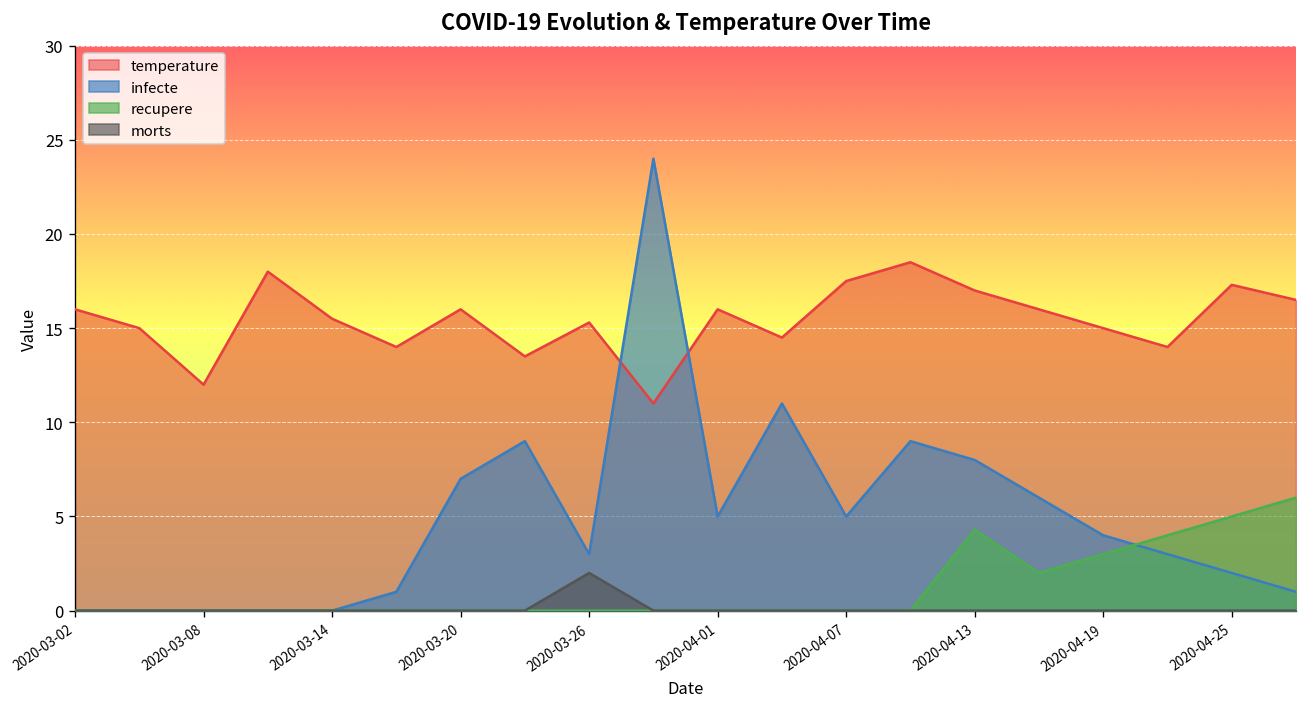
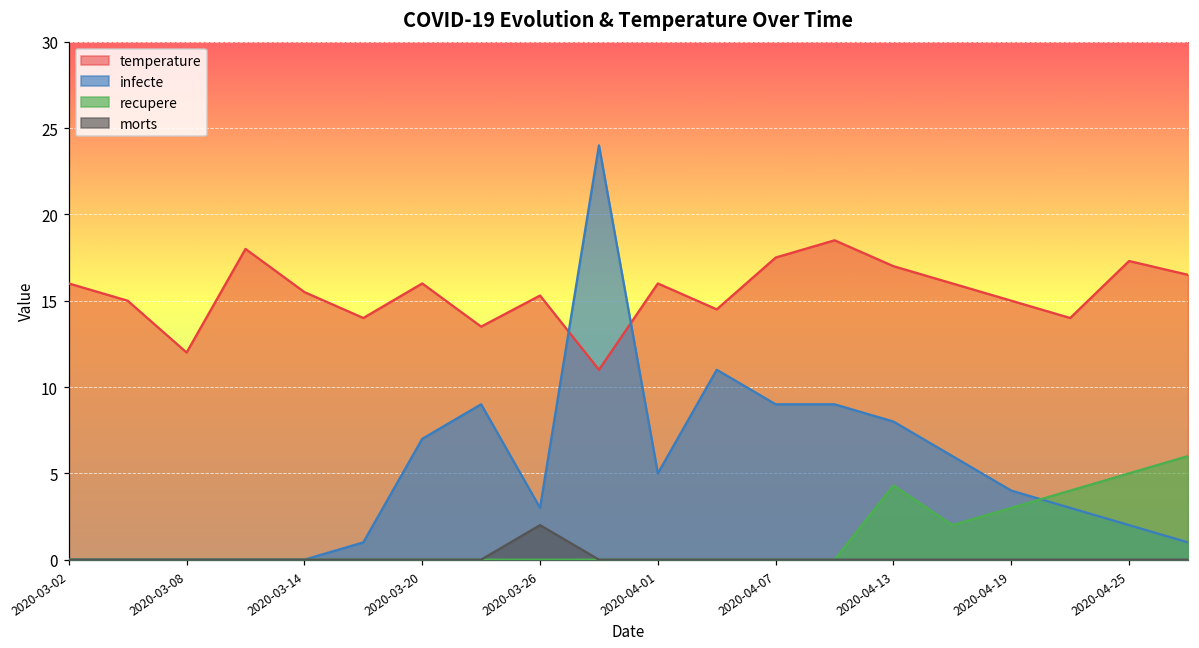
infecte, 2020-04-07: 5 -> 9
